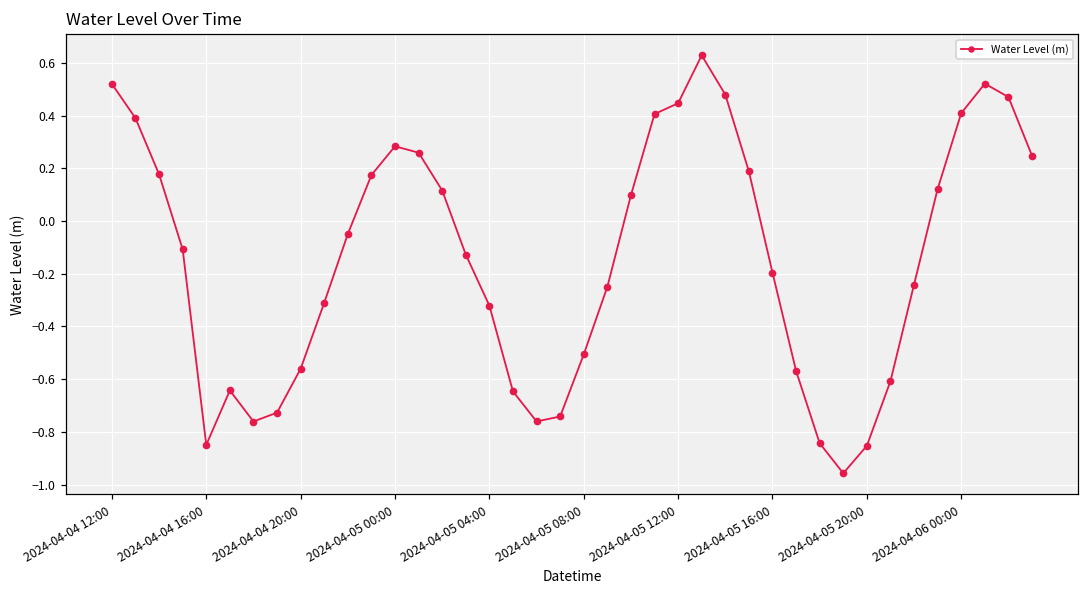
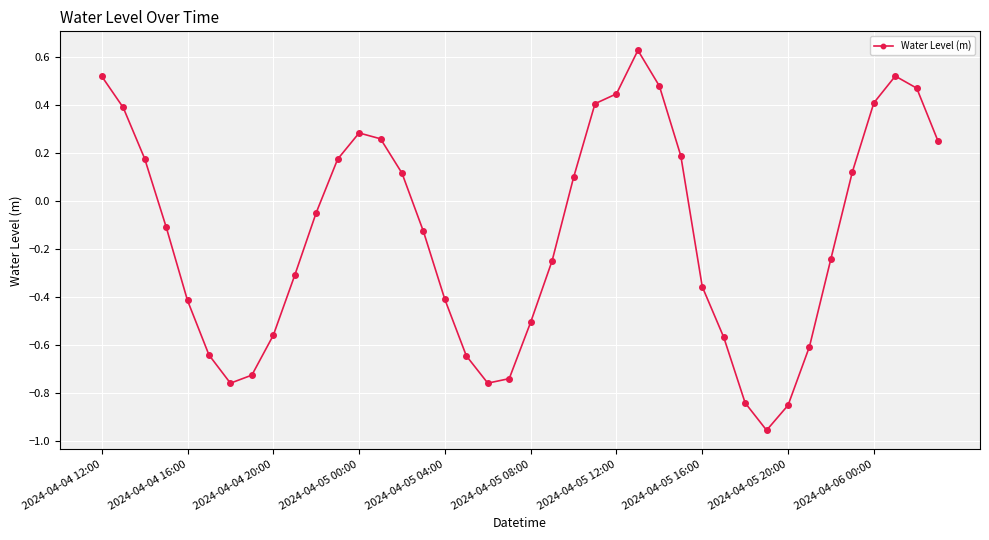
2024-04-04 16:00: -0.85 -> -0.42
2024-04-05 04:00: -0.32 -> -0.41
2024-04-05 16:00: -0.20 -> -0.36
